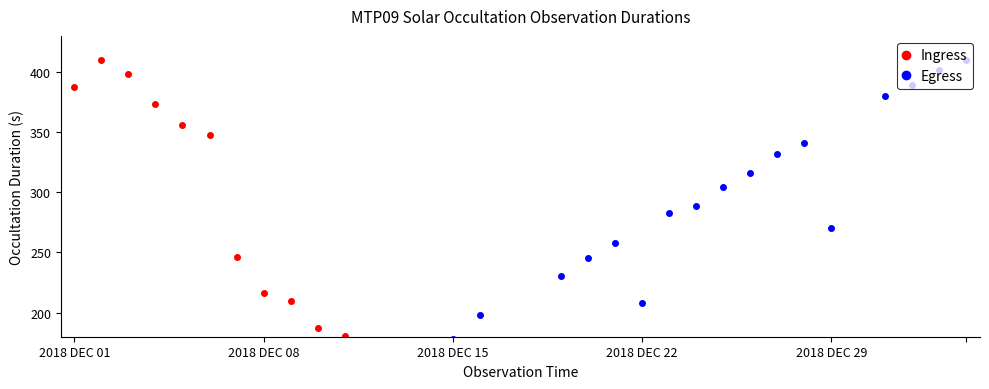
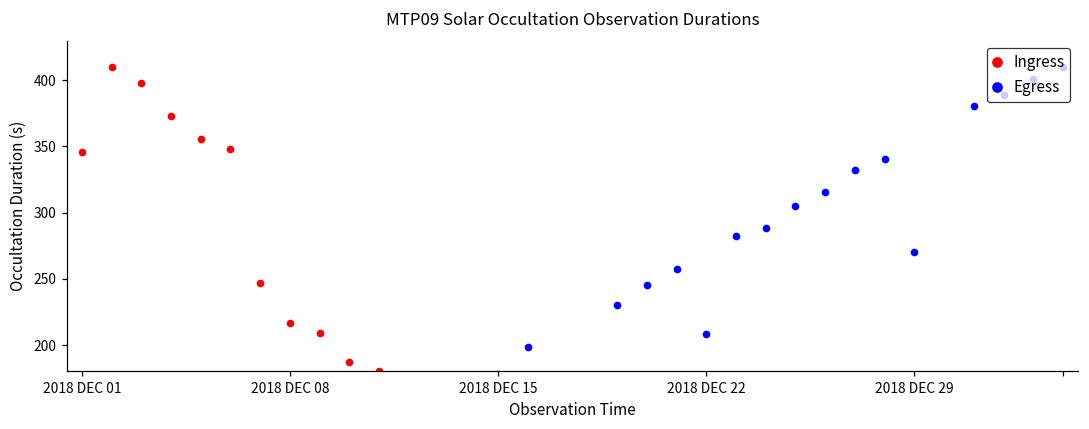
Ingress, 2018 DEC 01: 388 -> 346
